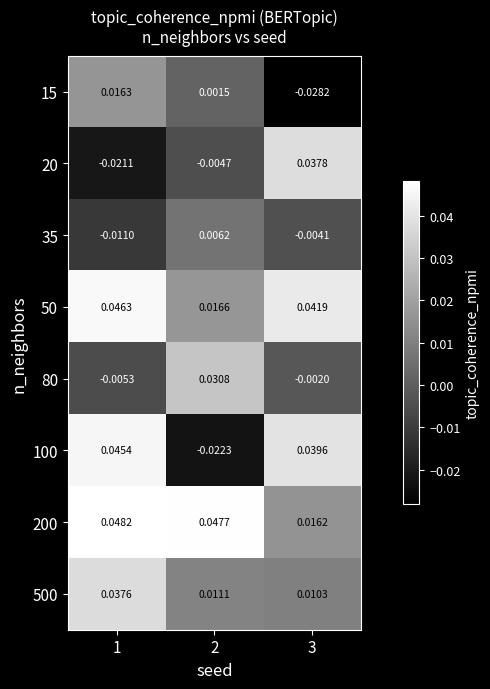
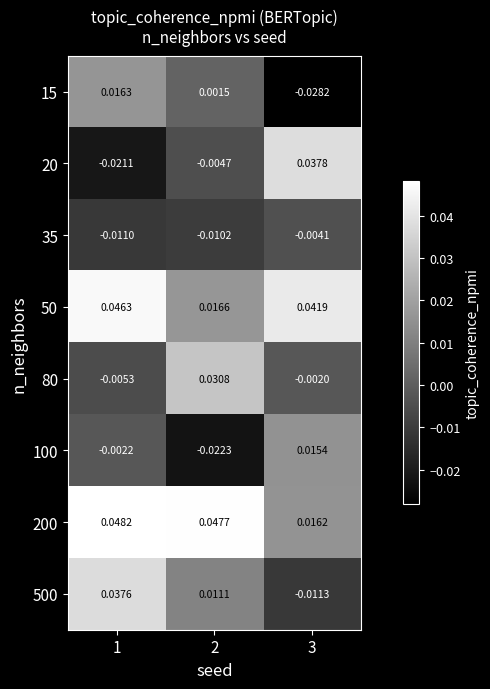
35, 2: 0.0062 -> -0.0102
100, 1: 0.0454 -> -0.0022
100, 3: 0.0396 -> 0.0154
500, 3: 0.0103 -> -0.0113
